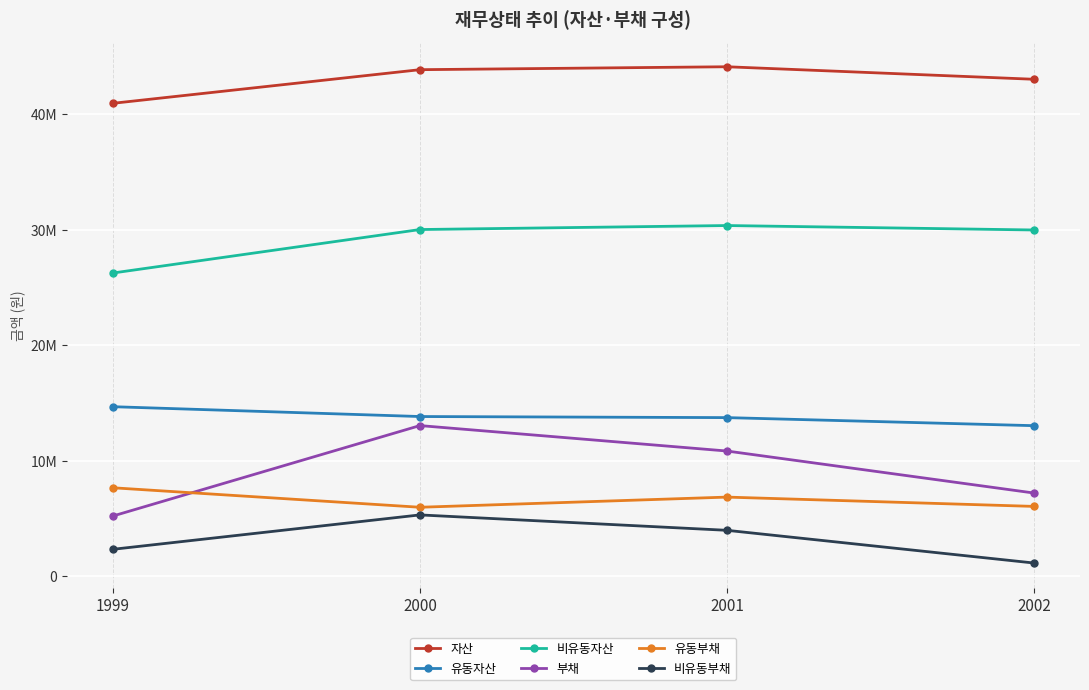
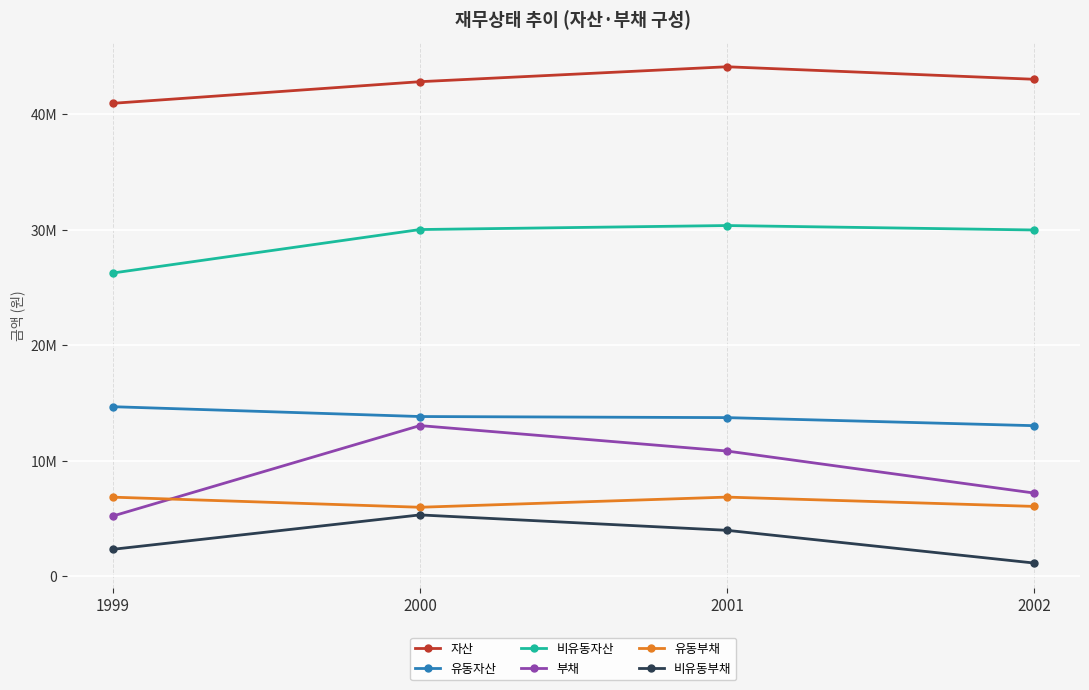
유동부채, 1999: 7700000 -> 6900000
자산, 2000: 43800000 -> 42800000
